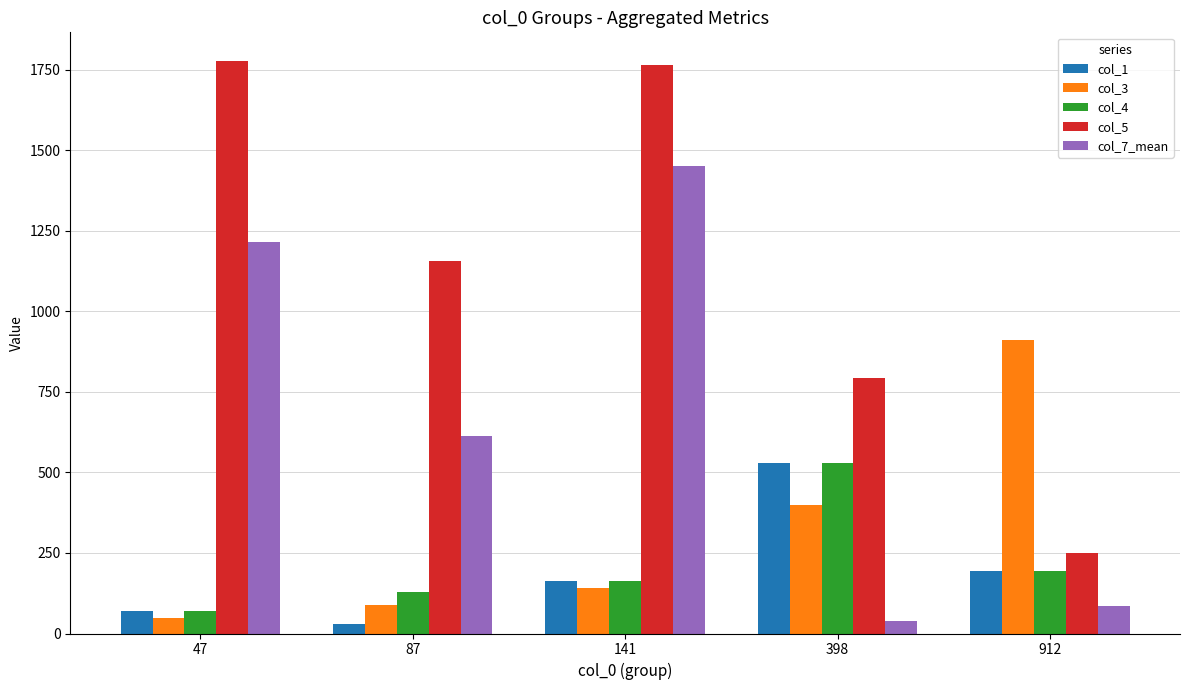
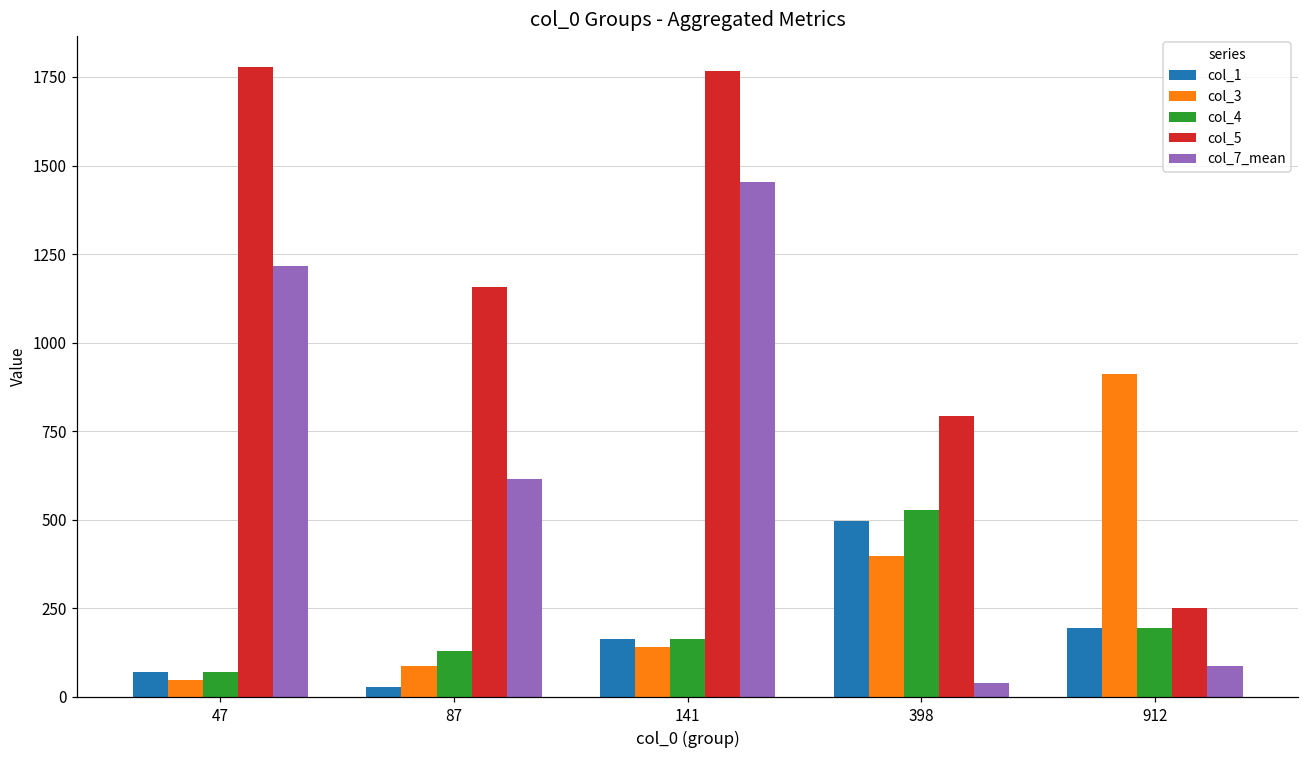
col_1, 398: 530 -> 500
